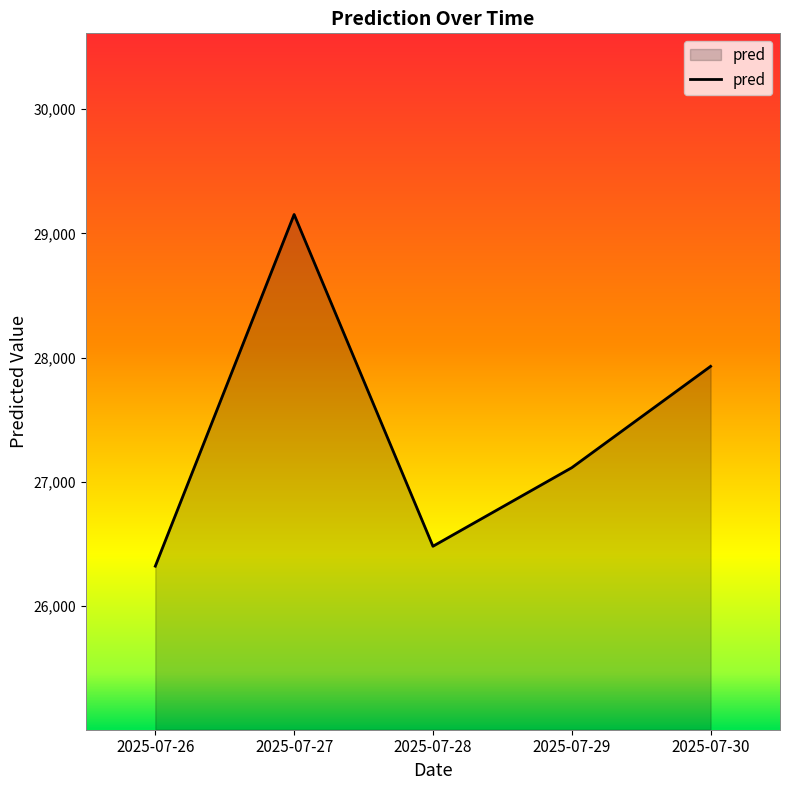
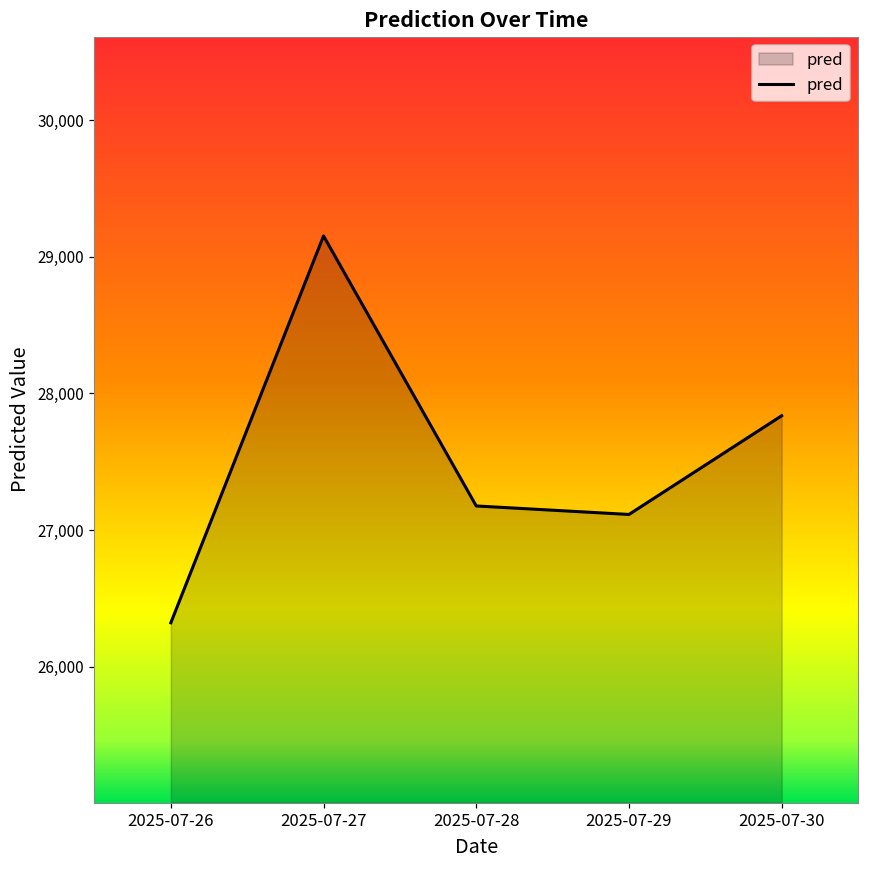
2025-07-28: 26,480 -> 27,180
2025-07-30: 27,930 -> 27,840
